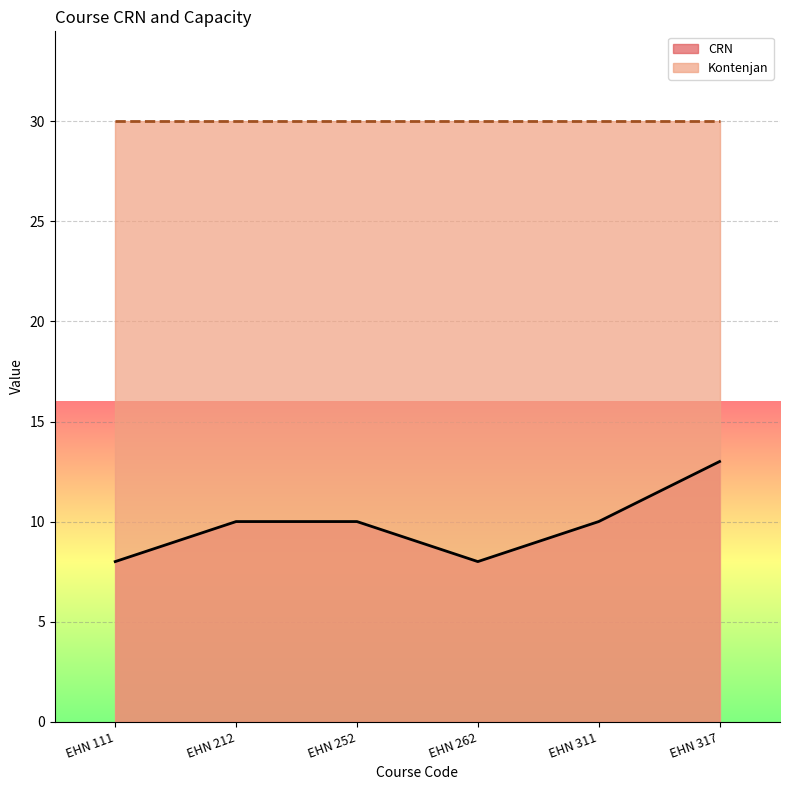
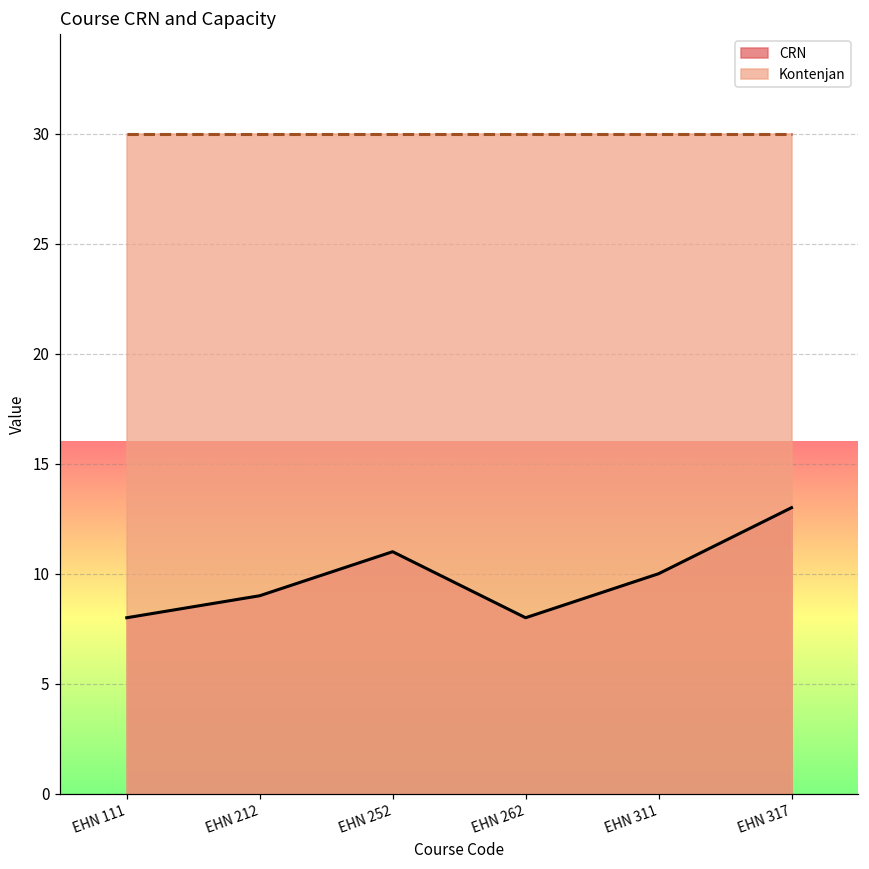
CRN, EHN 212: 10.0 -> 9.0
CRN, EHN 252: 10.0 -> 11.0
